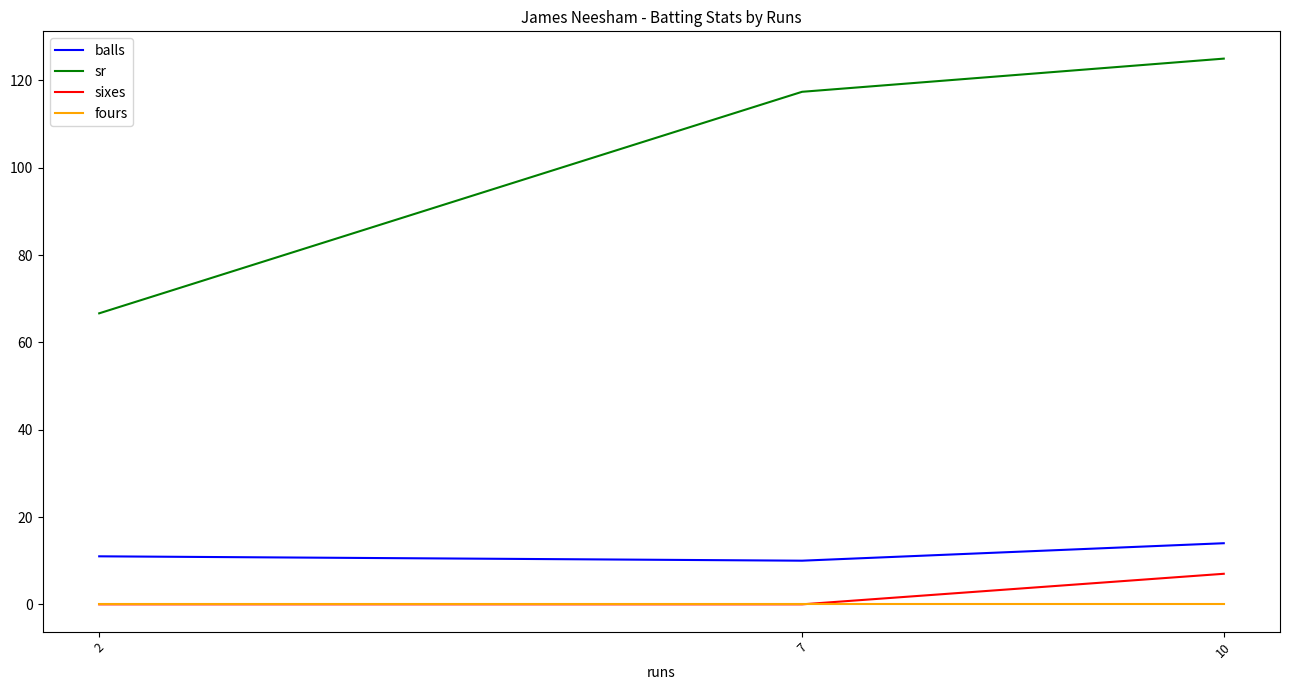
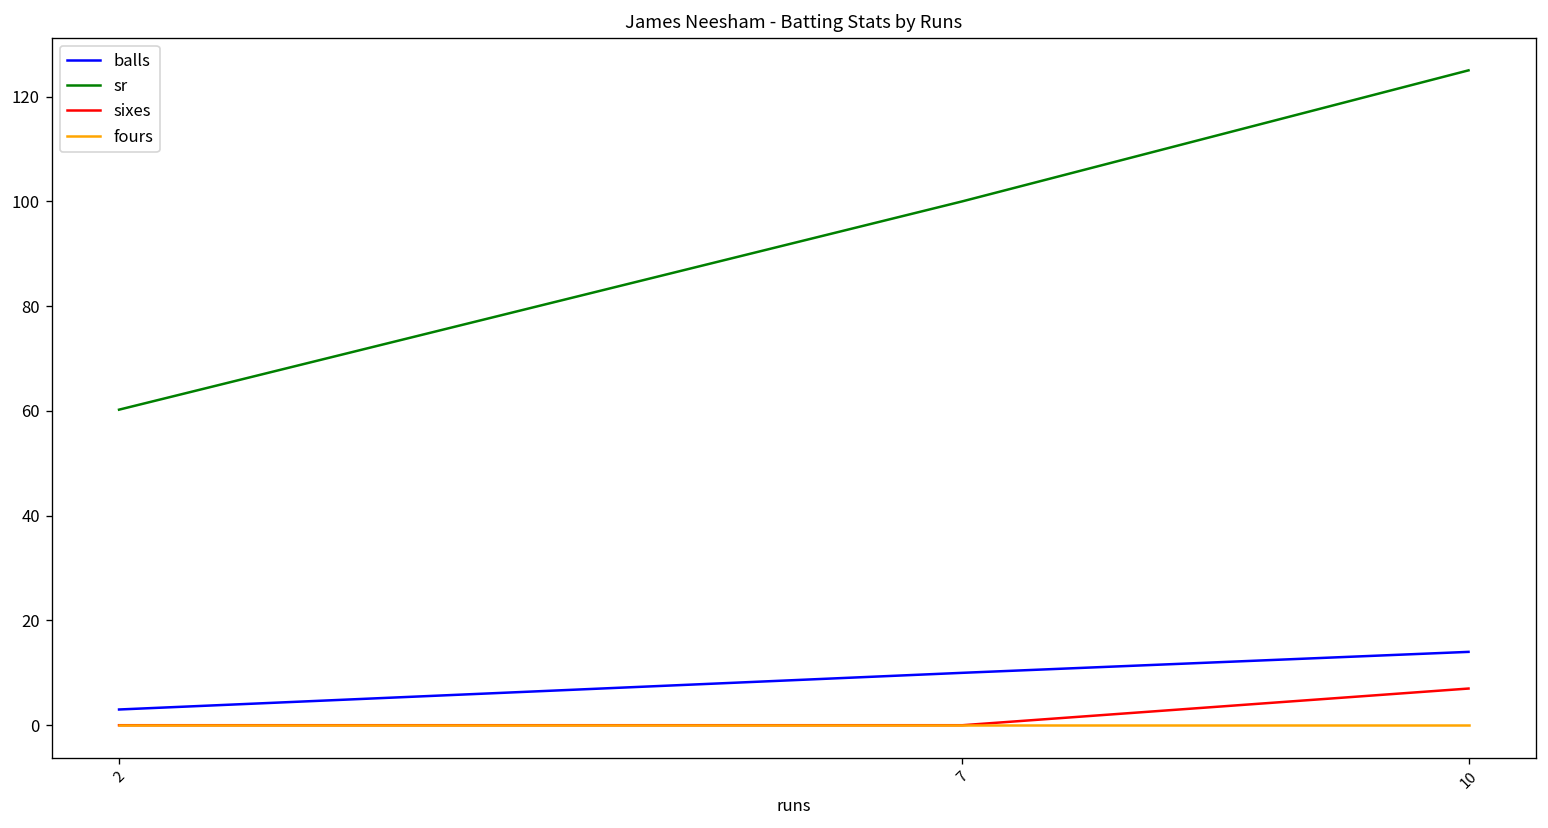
balls, 2: 11 -> 3
sr, 2: 67 -> 60
sr, 7: 117 -> 100
